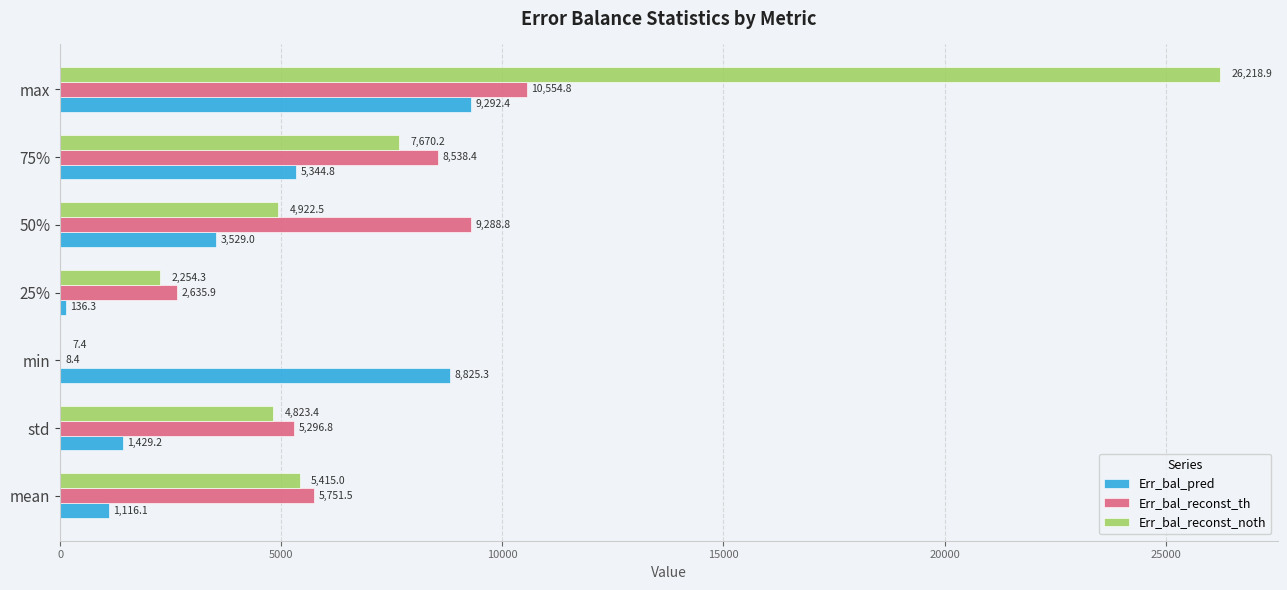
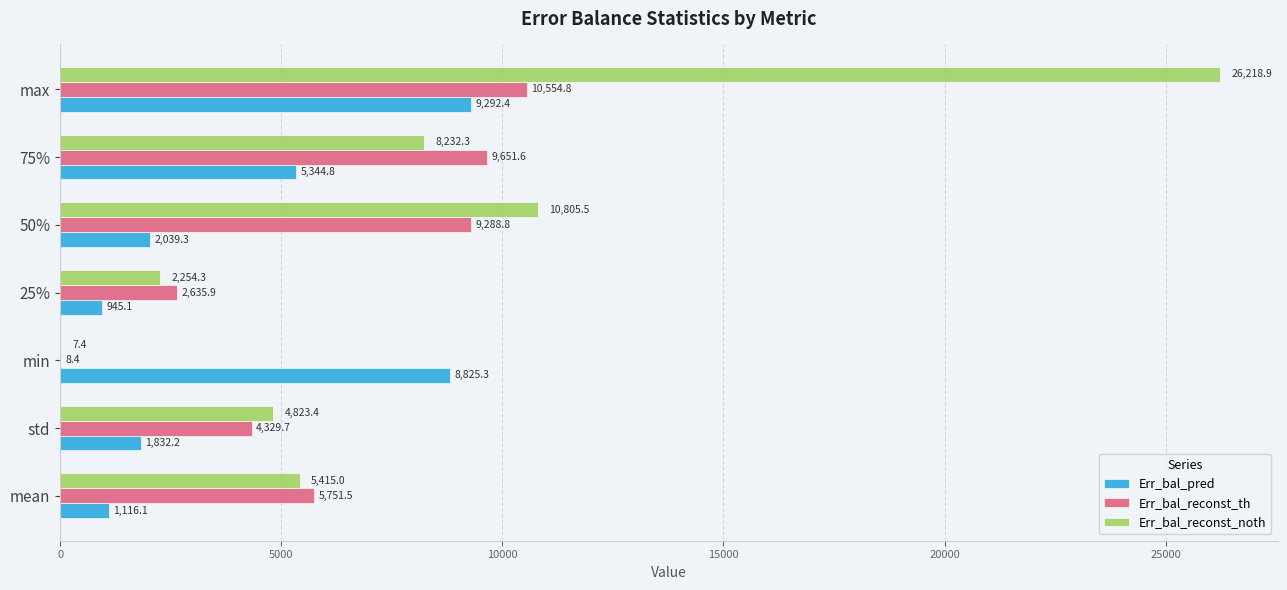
Err_bal_reconst_noth, 75%: 7,670.2 -> 8,232.3
Err_bal_reconst_th, 75%: 8,538.4 -> 9,651.6
Err_bal_reconst_noth, 50%: 4,922.5 -> 10,805.5
Err_bal_pred, 50%: 3,529.0 -> 2,039.3
Err_bal_pred, 25%: 136.3 -> 945.1
Err_bal_reconst_th, std: 5,296.8 -> 4,329.7
Err_bal_pred, std: 1,429.2 -> 1,832.2
